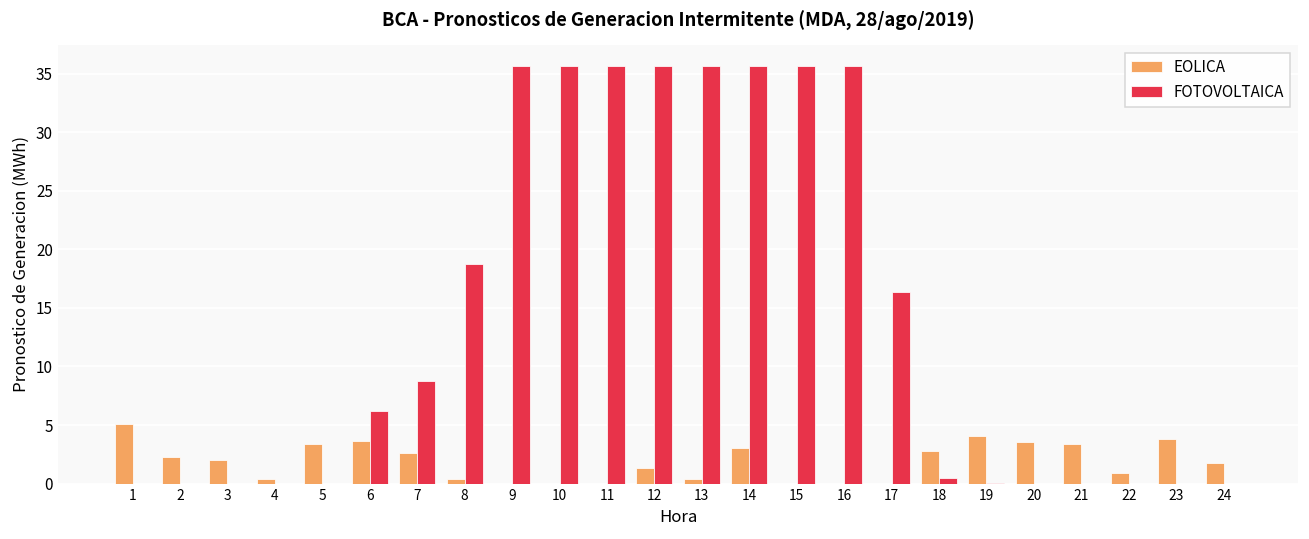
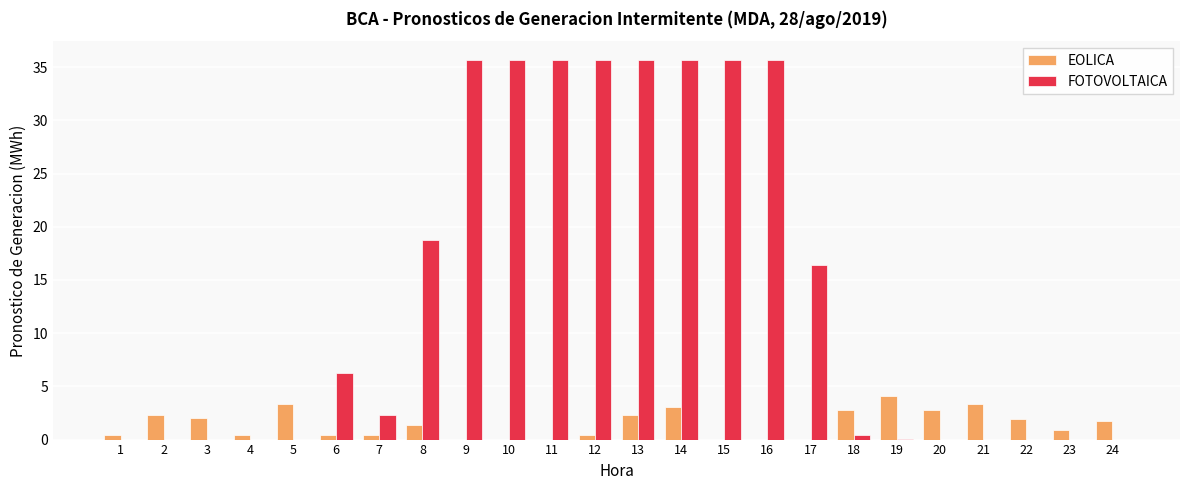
EOLICA, 1: 5.1 -> 0.4
EOLICA, 6: 3.6 -> 0.4
EOLICA, 7: 2.6 -> 0.4
FOTOVOLTAICA, 7: 8.7 -> 2.3
EOLICA, 8: 0.4 -> 1.4
EOLICA, 12: 1.3 -> 0.4
EOLICA, 13: 0.4 -> 2.3
EOLICA, 20: 3.6 -> 2.8
EOLICA, 22: 0.9 -> 1.9
EOLICA, 23: 3.8 -> 0.9
